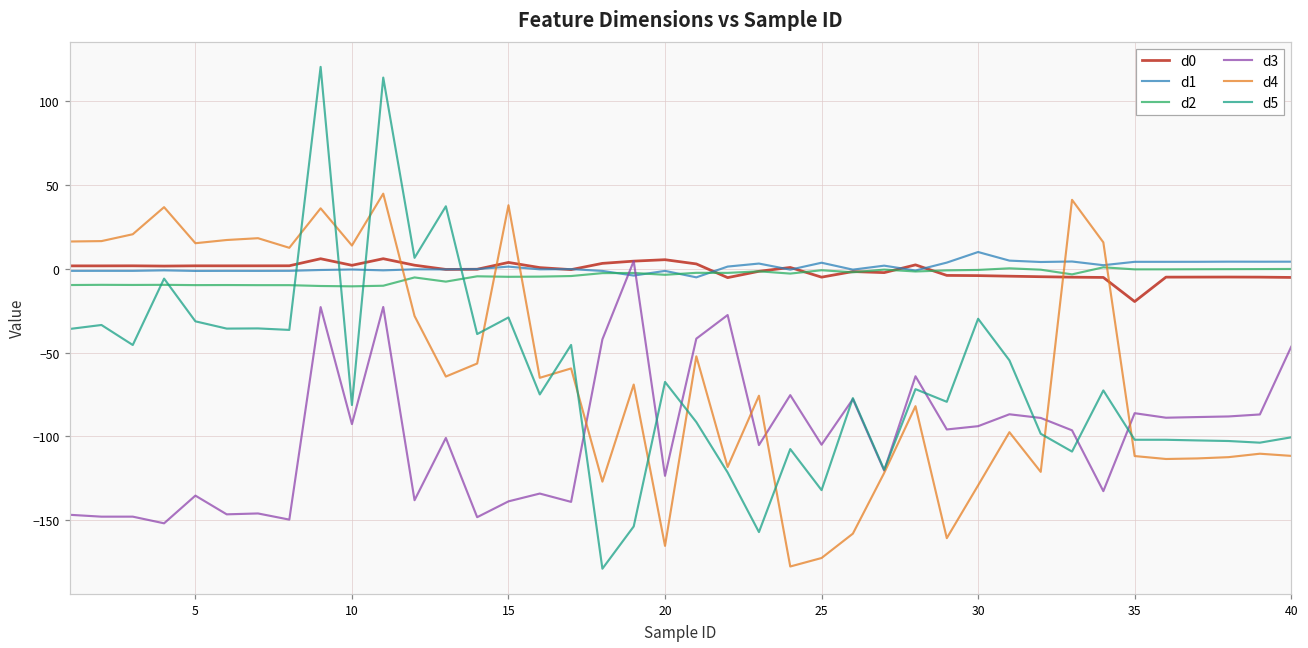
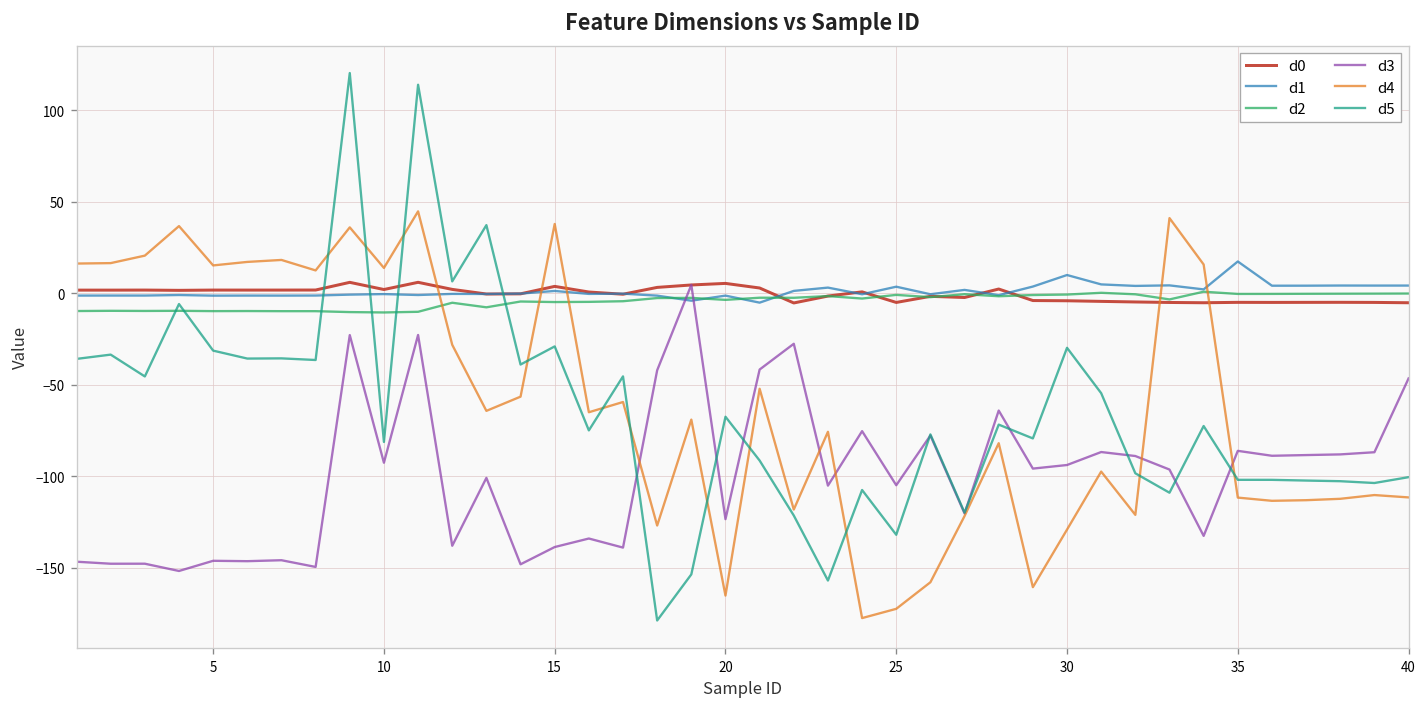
d3, 5: -135 -> -146
d0, 35: -20 -> -5
d1, 35: 4 -> 17
